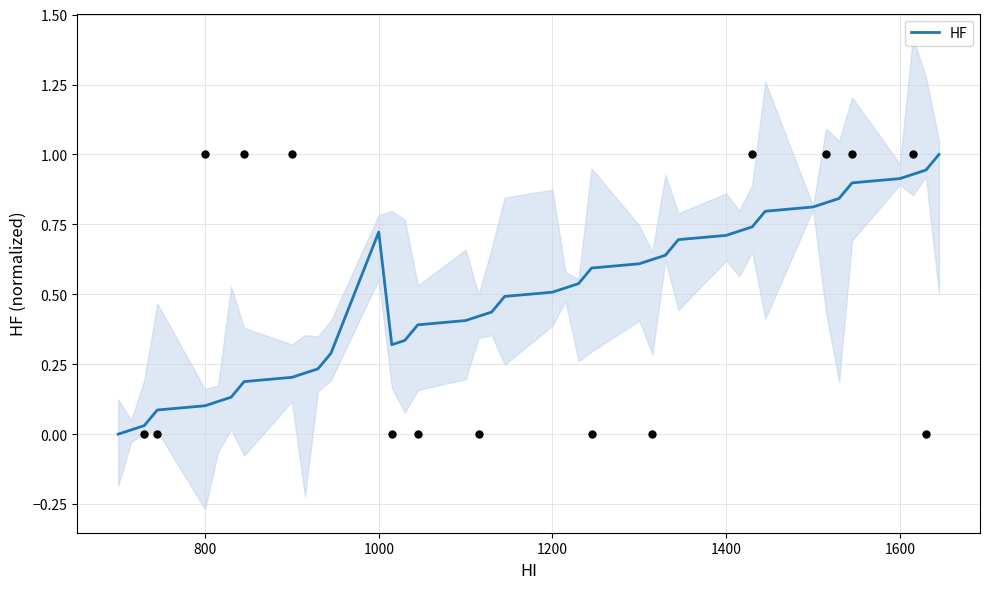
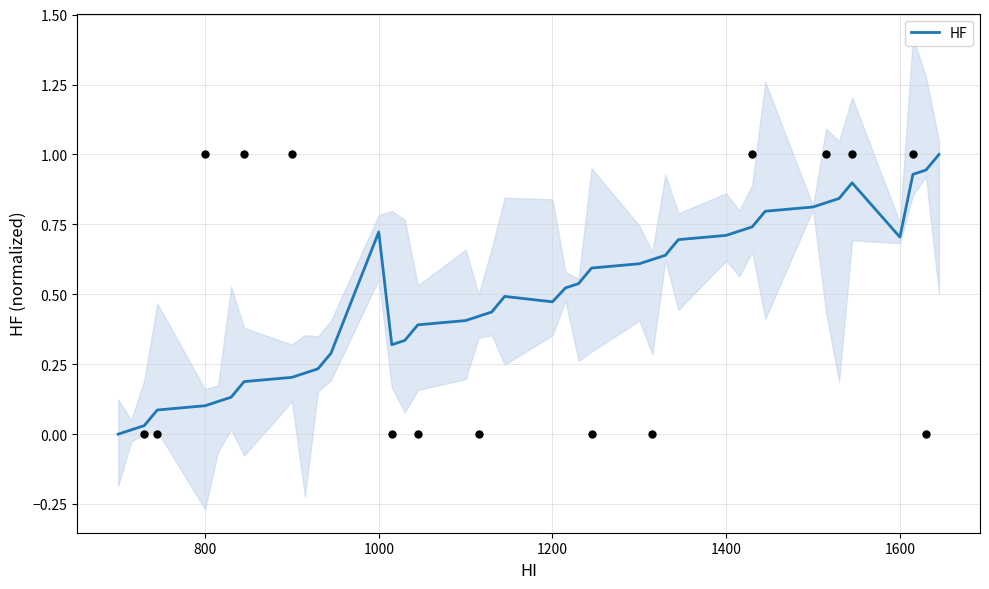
HF, 1200: 0.51 -> 0.47
HF, 1600: 0.91 -> 0.70
